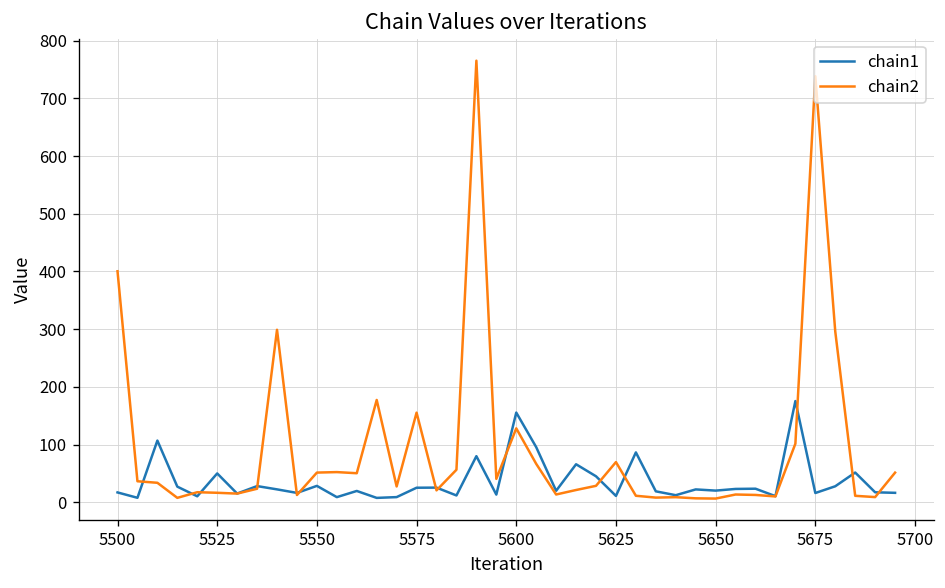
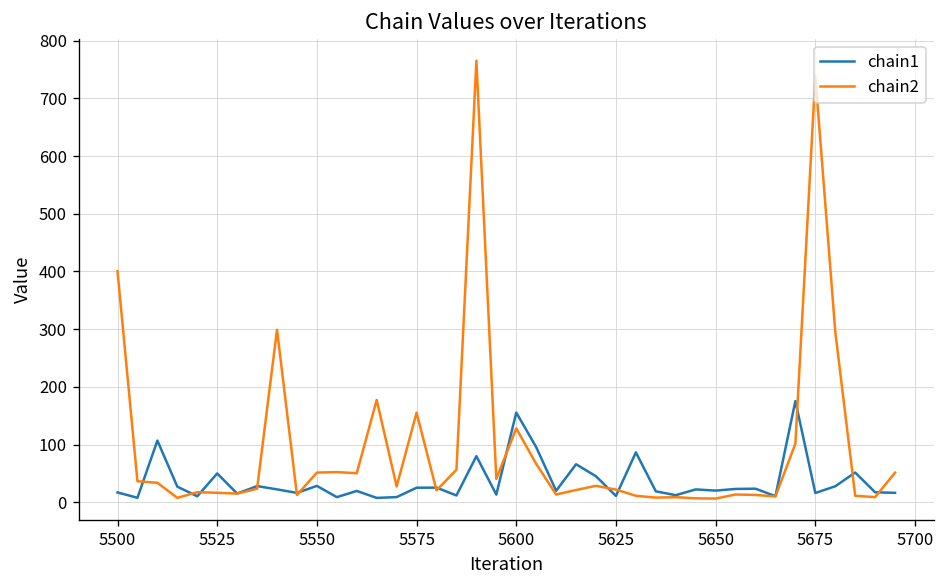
chain2, 5625: 70 -> 20
